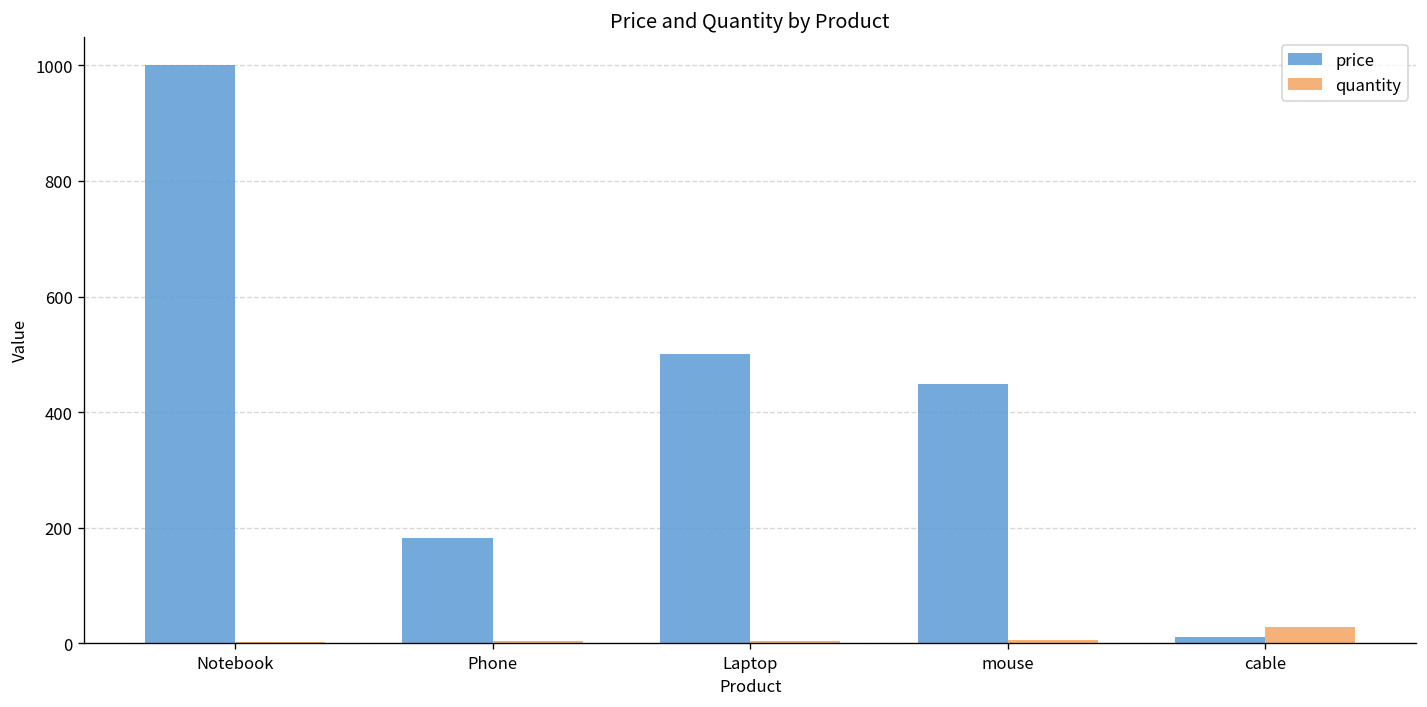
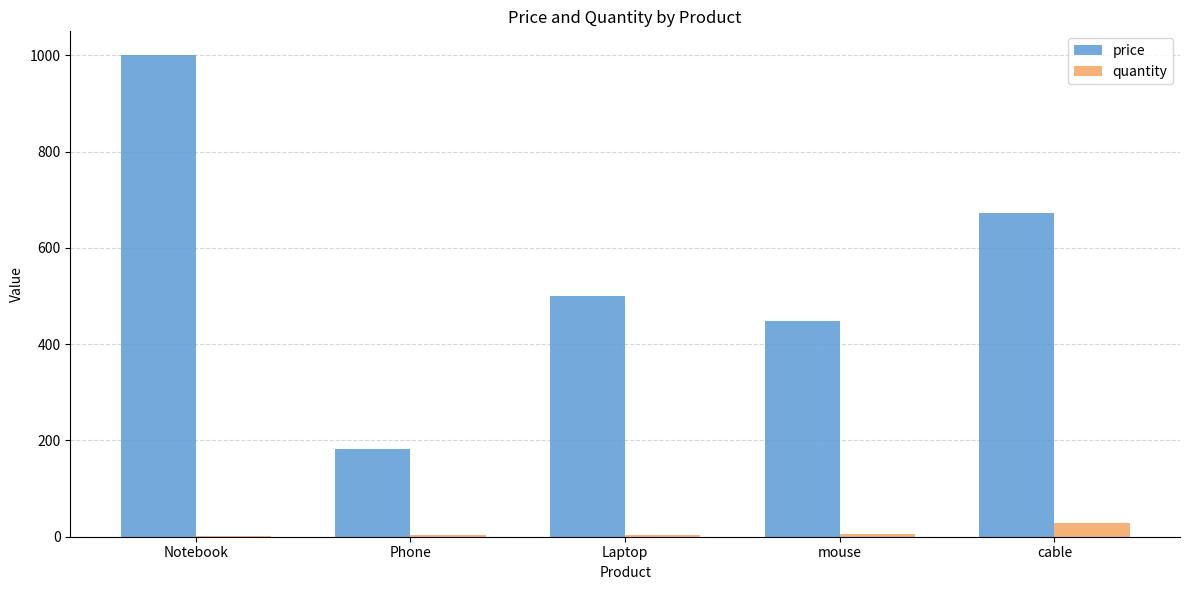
price, cable: 10 -> 670
